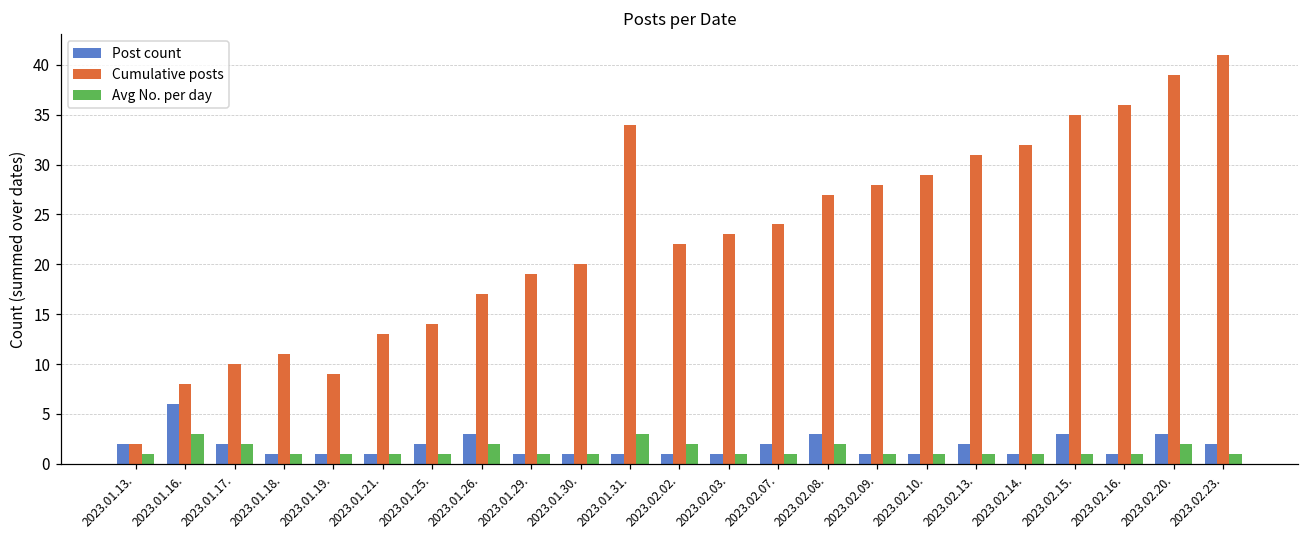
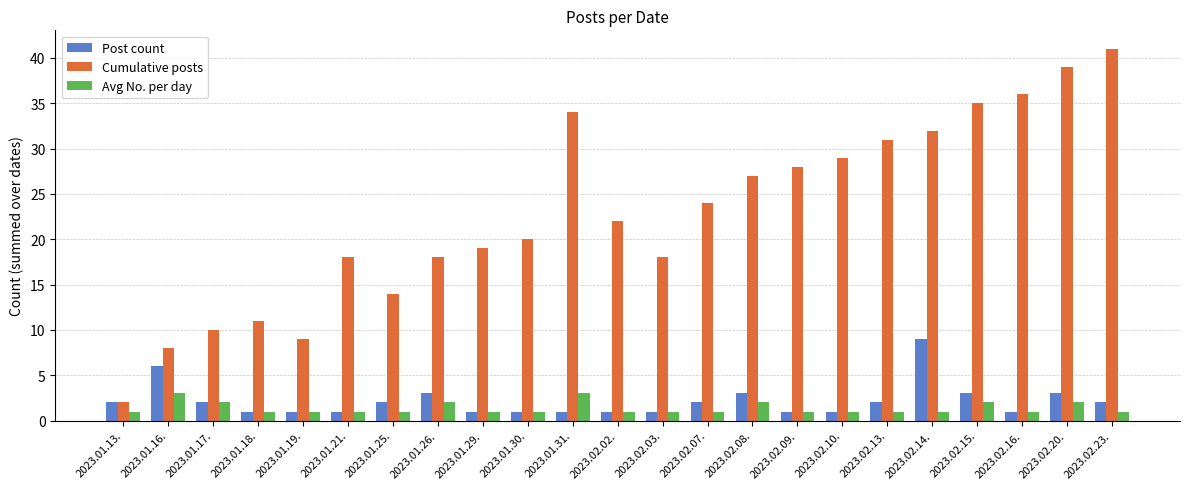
Cumulative posts, 2023.01.21.: 13 -> 18
Cumulative posts, 2023.01.26.: 17 -> 18
Avg No. per day, 2023.02.02.: 2 -> 1
Cumulative posts, 2023.02.03.: 23 -> 18
Post count, 2023.02.14.: 1 -> 9
Avg No. per day, 2023.02.15.: 1 -> 2
